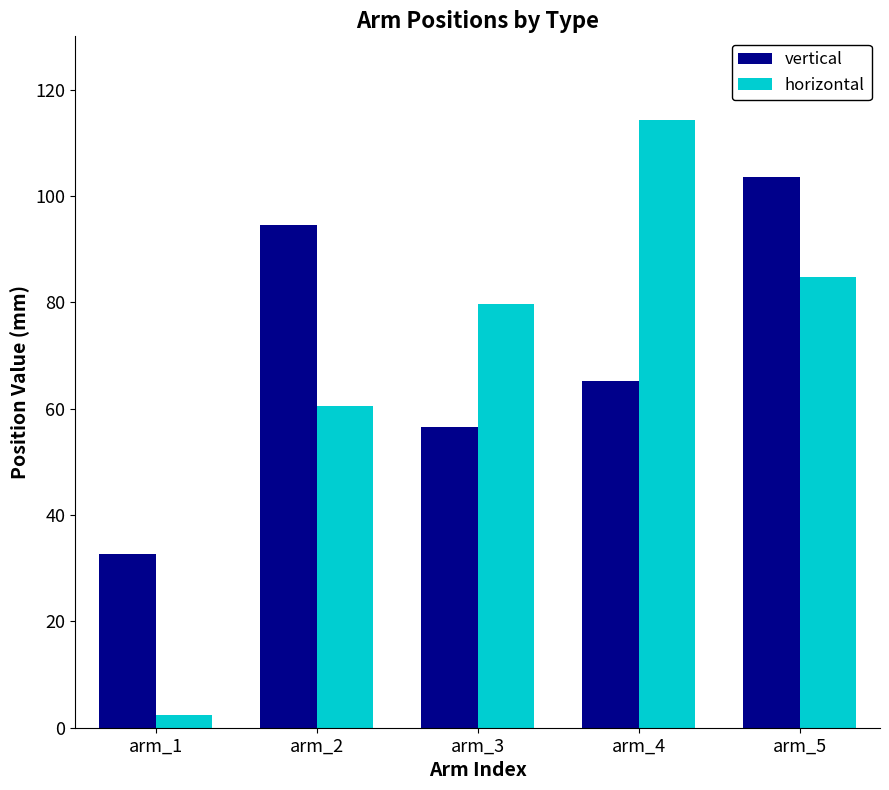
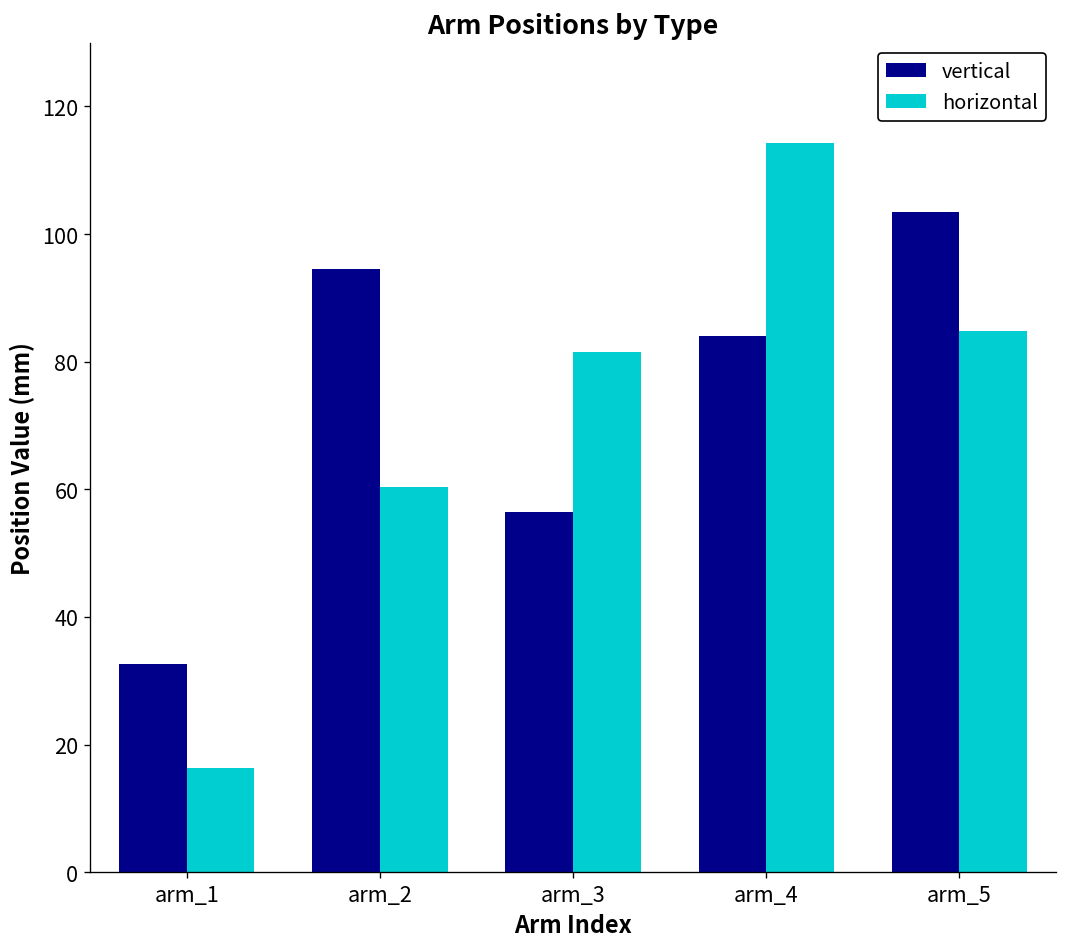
horizontal, arm_1: 2 -> 16
horizontal, arm_3: 80 -> 82
vertical, arm_4: 65 -> 84
